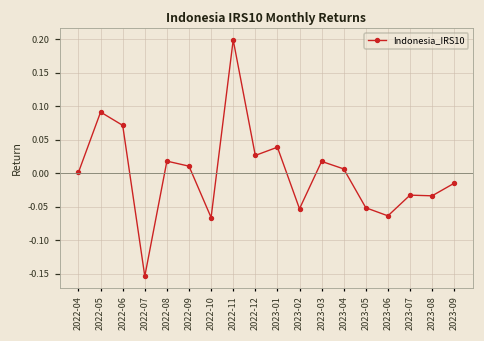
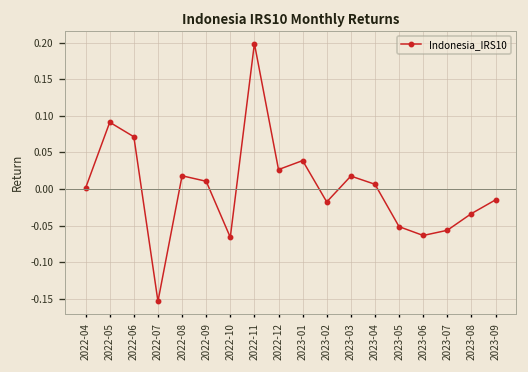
2023-02: -0.05 -> -0.02
2023-07: -0.03 -> -0.06
